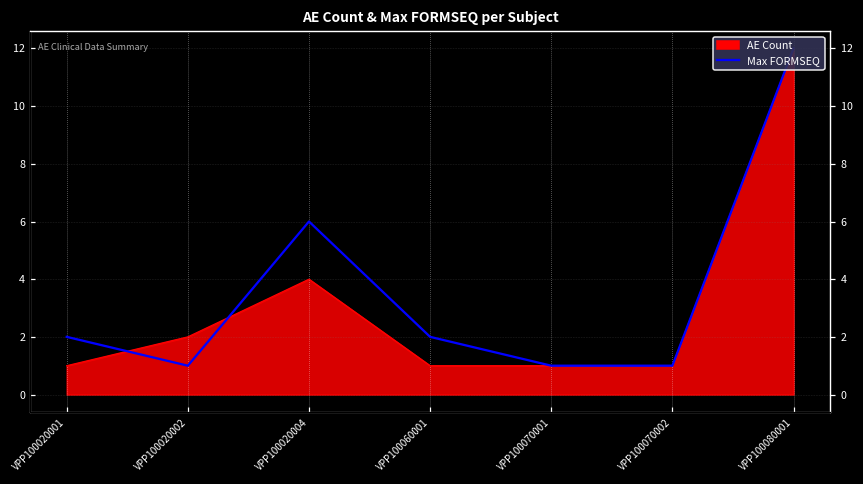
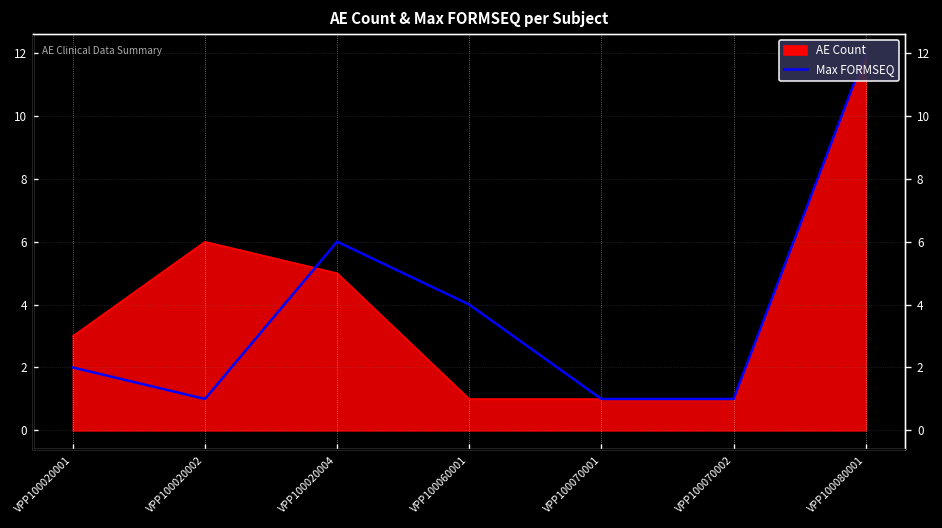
AE Count, VPP100020001: 1 -> 3
AE Count, VPP100020002: 2 -> 6
AE Count, VPP100020004: 4 -> 5
Max FORMSEQ, VPP100060001: 2 -> 4
